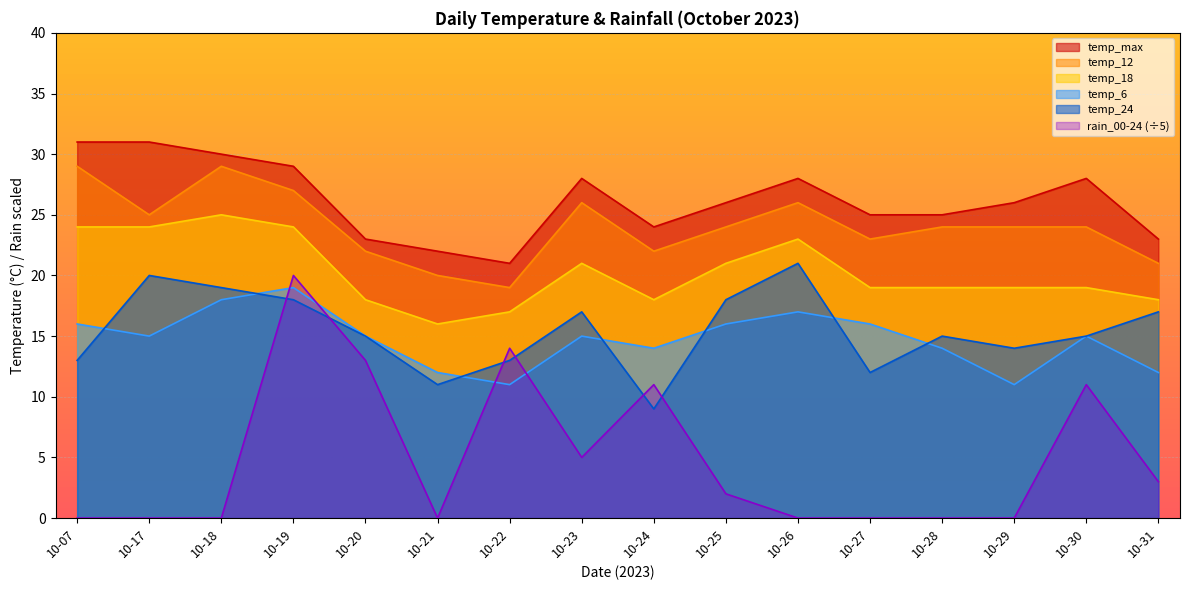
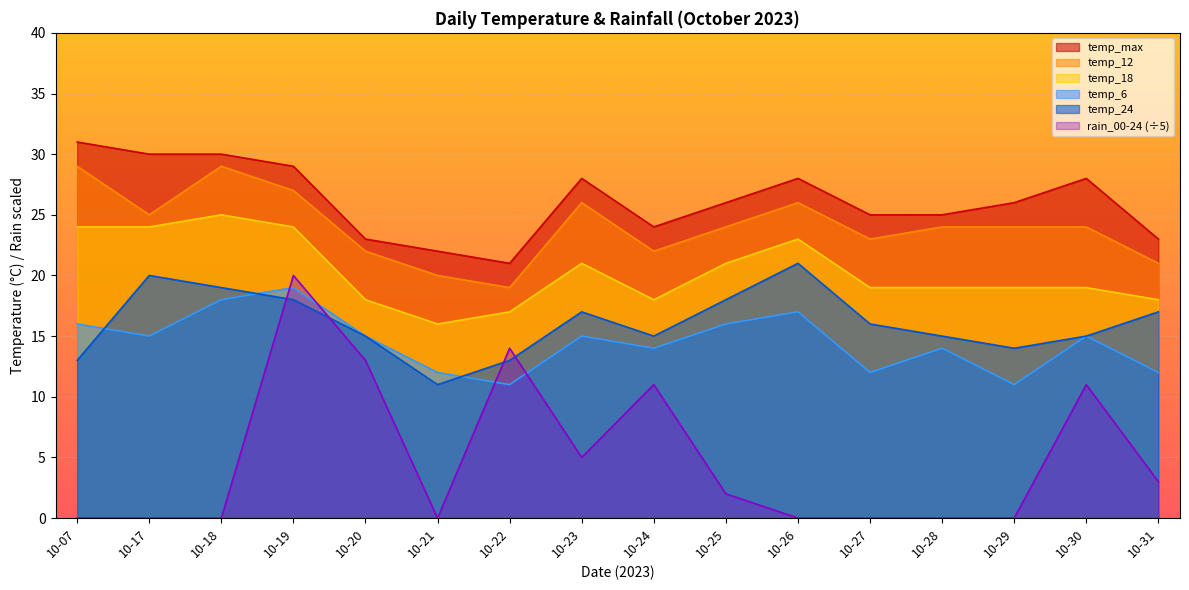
temp_max, 10-17: 31 -> 30
temp_24, 10-24: 9 -> 15
temp_6, 10-27: 16 -> 12
temp_24, 10-27: 12 -> 16
